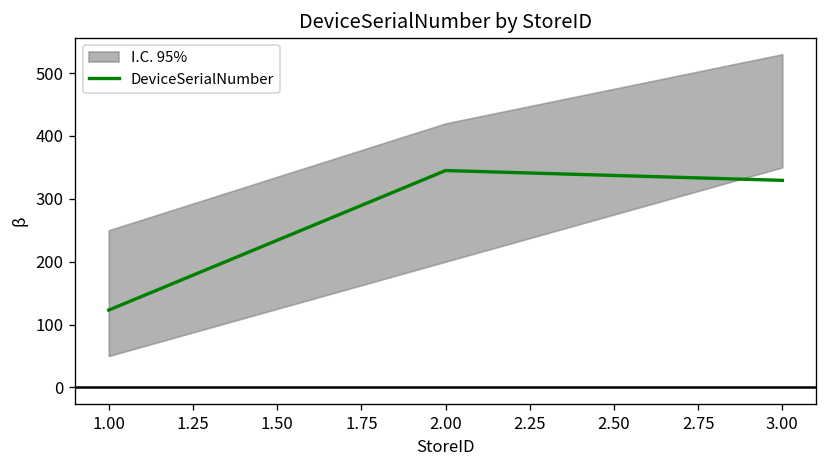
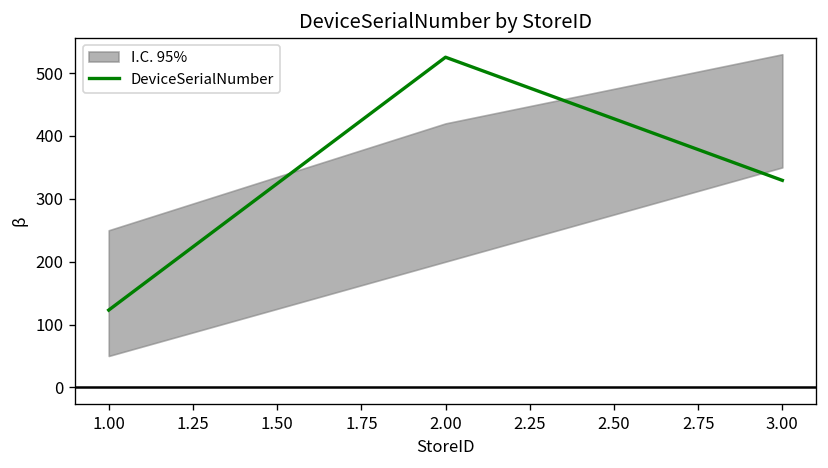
DeviceSerialNumber, 2.00: 350 -> 530
